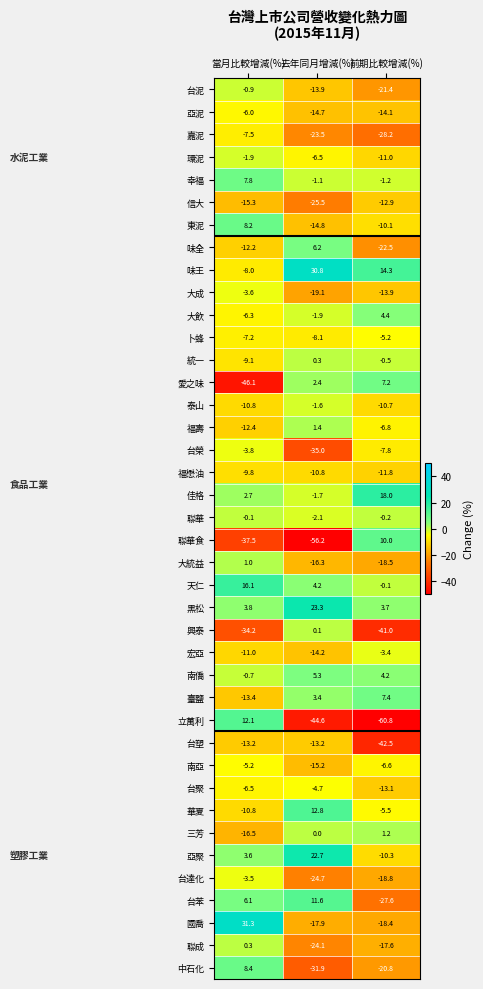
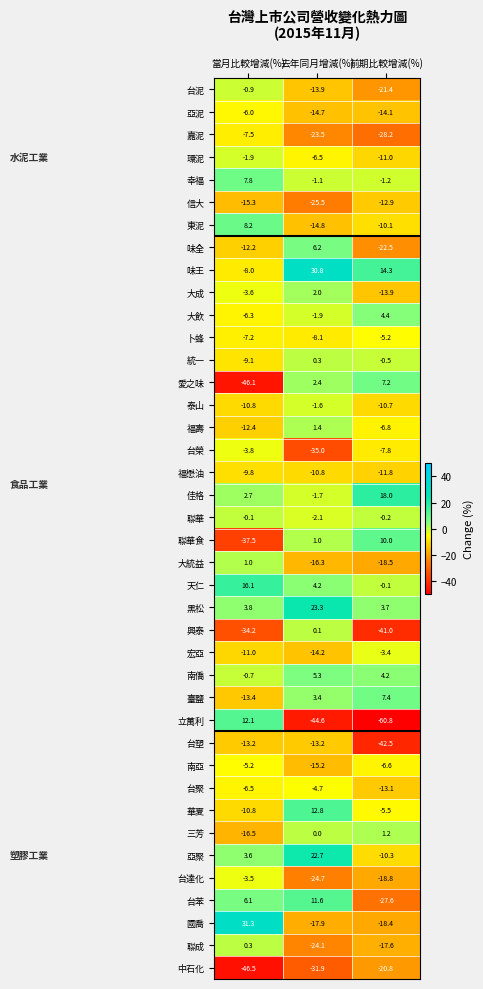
大成, 去年同月增減(%): -19.1 -> 2.0
聯華食, 去年同月增減(%): -56.2 -> 1.0
中石化, 當月比較增減(%): 8.4 -> -46.5
